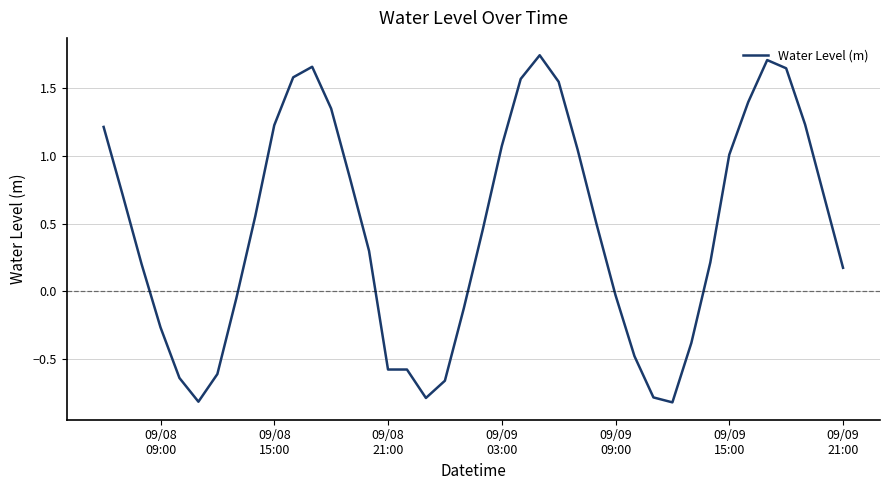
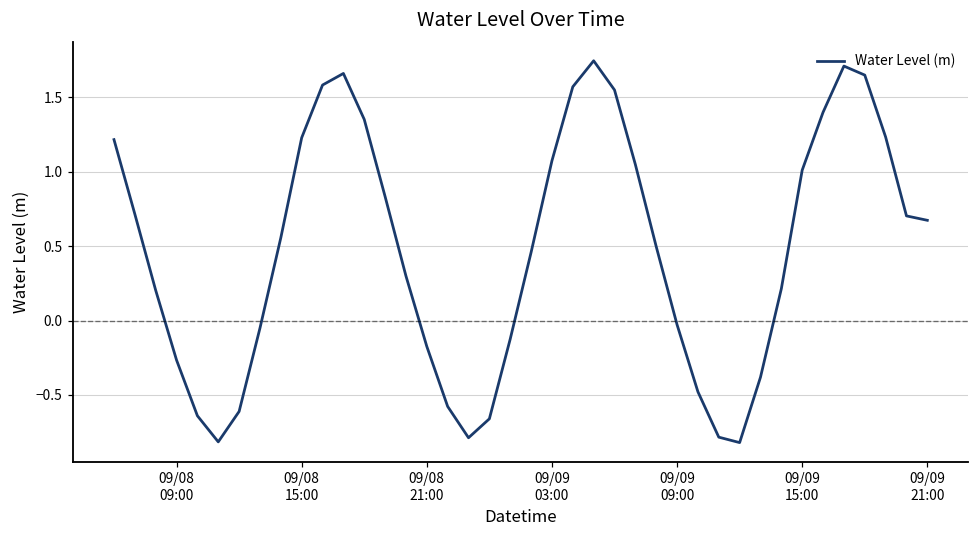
09/08 21:00: -0.58 -> -0.17
09/09 21:00: 0.17 -> 0.67
